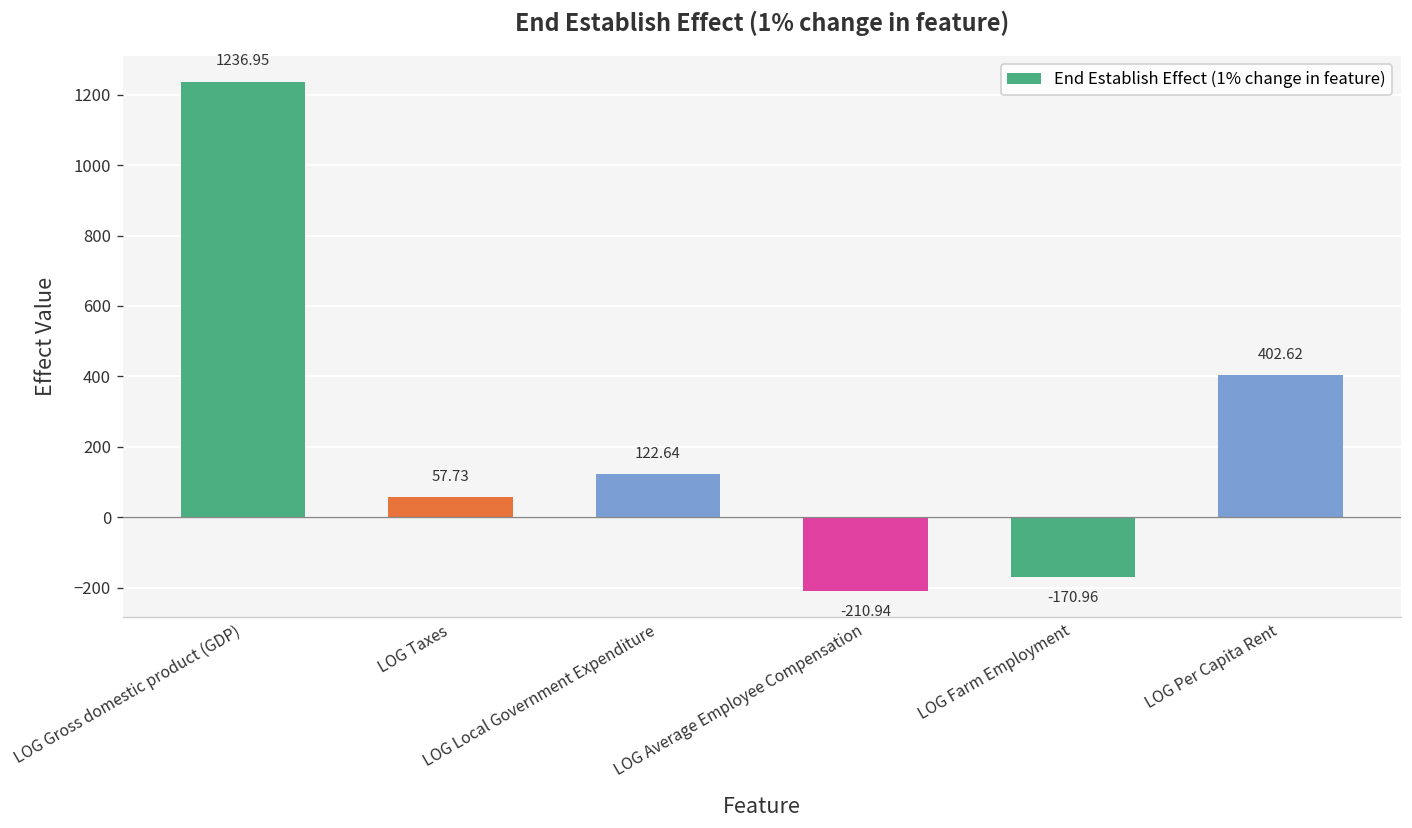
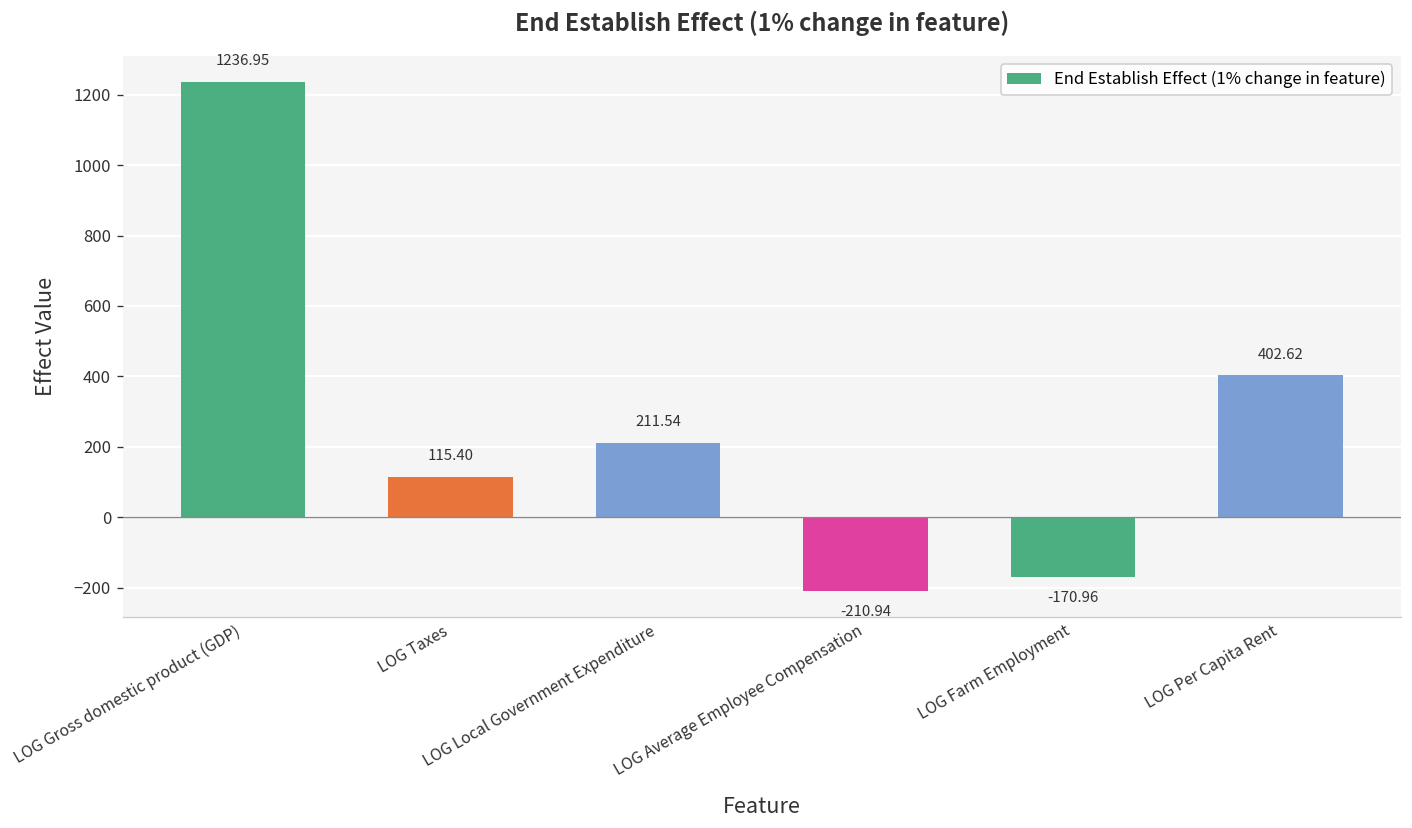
LOG Taxes: 57.73 -> 115.40
LOG Local Government Expenditure: 122.64 -> 211.54
